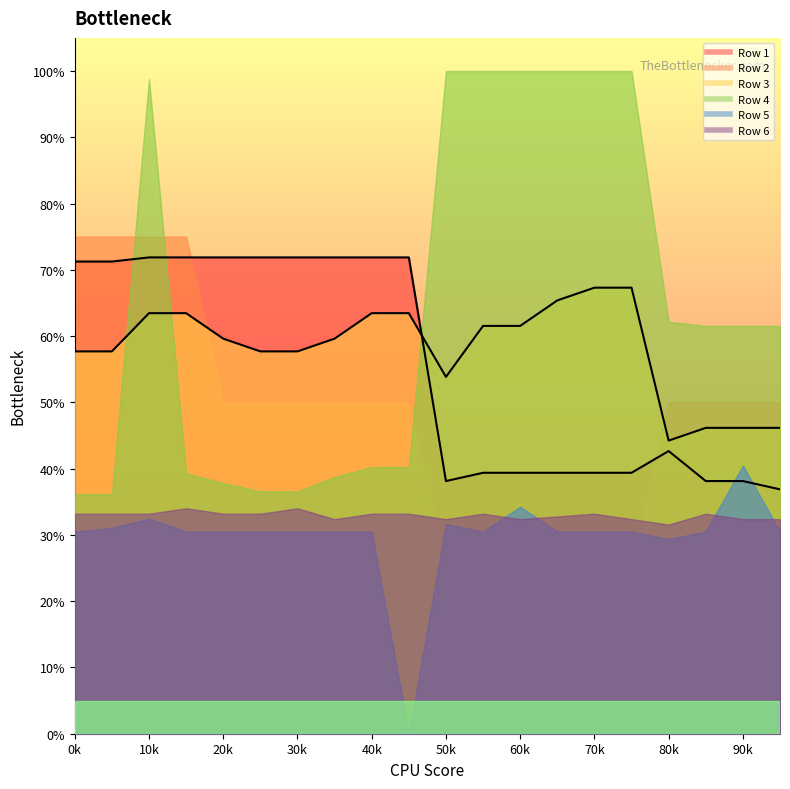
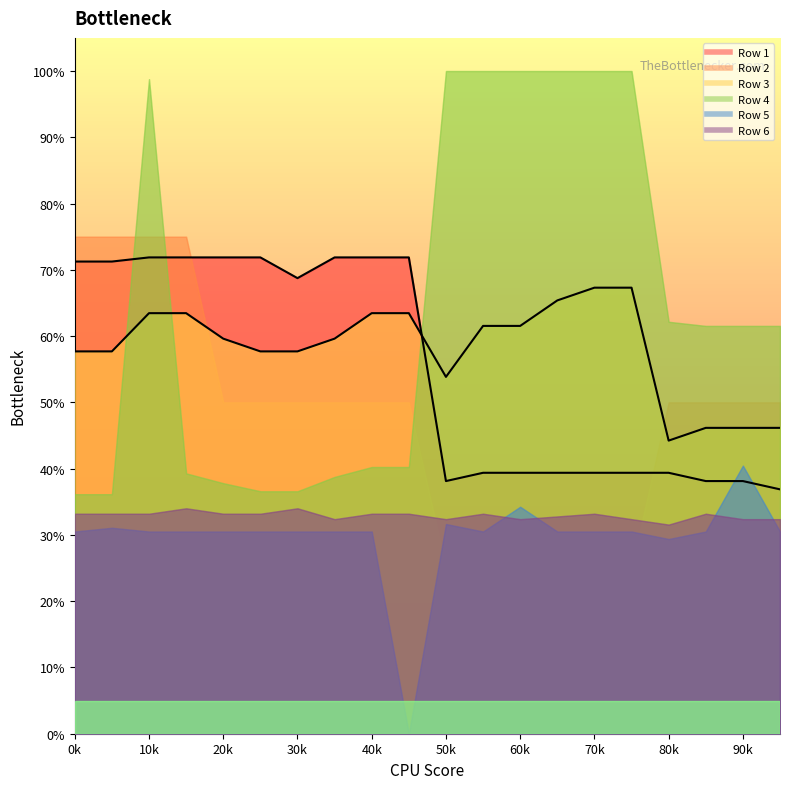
Row 5, 10k: 32% -> 31%
Row 1, 30k: 72% -> 69%
Row 1, 80k: 43% -> 39%
